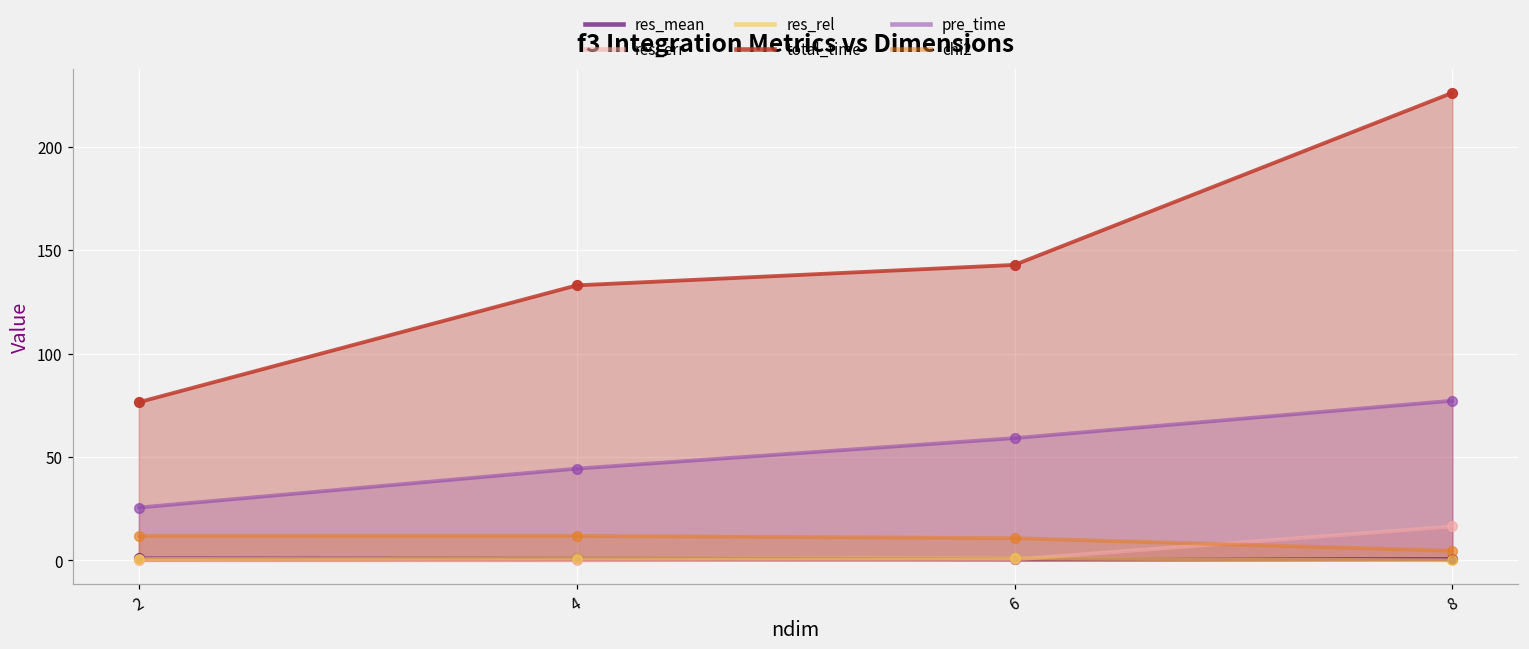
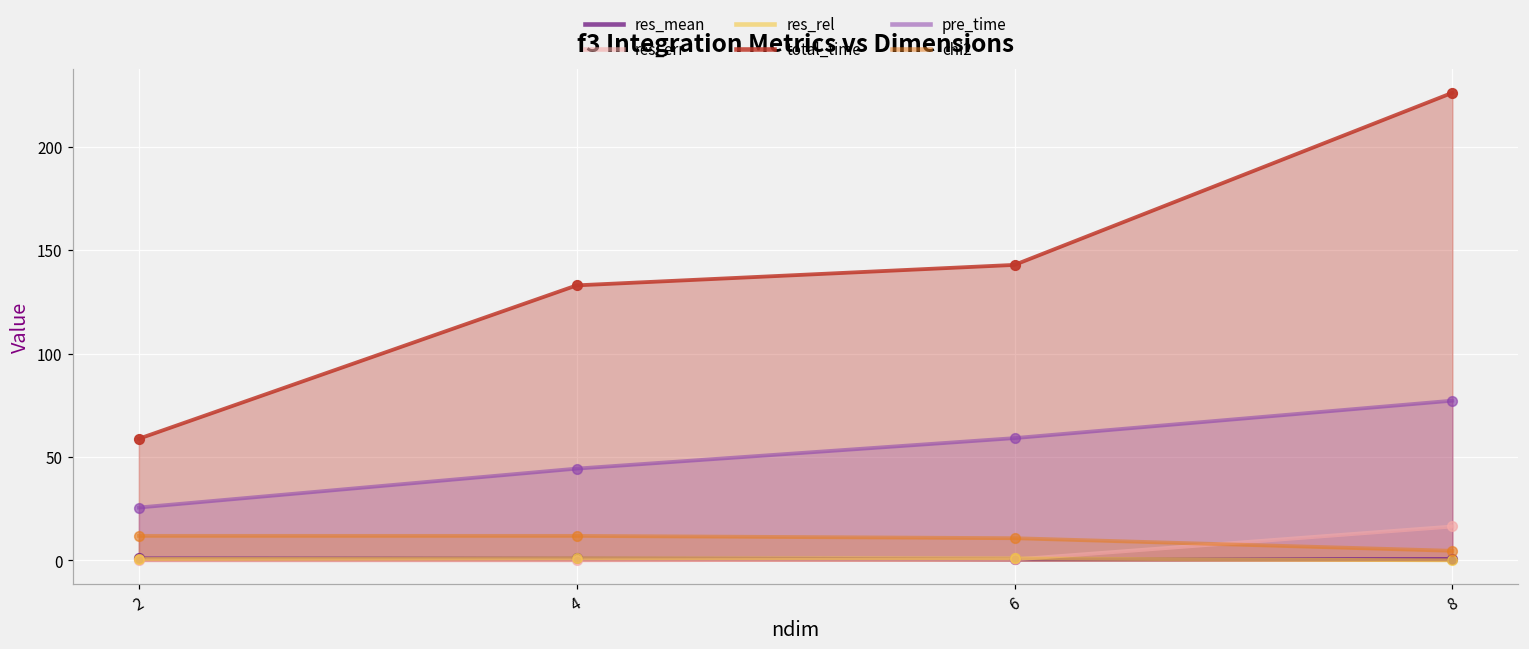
total_time, 2: 76 -> 59
